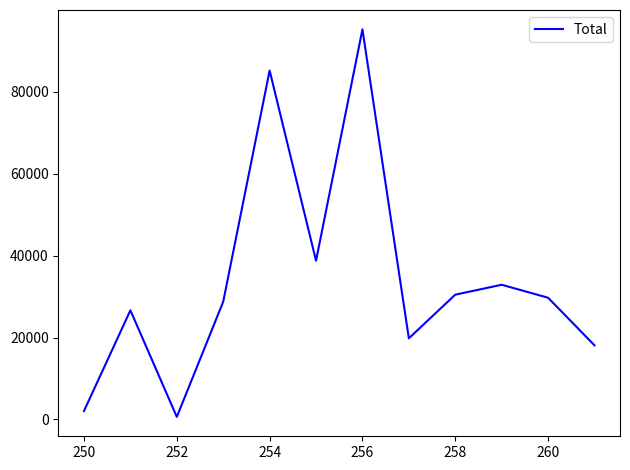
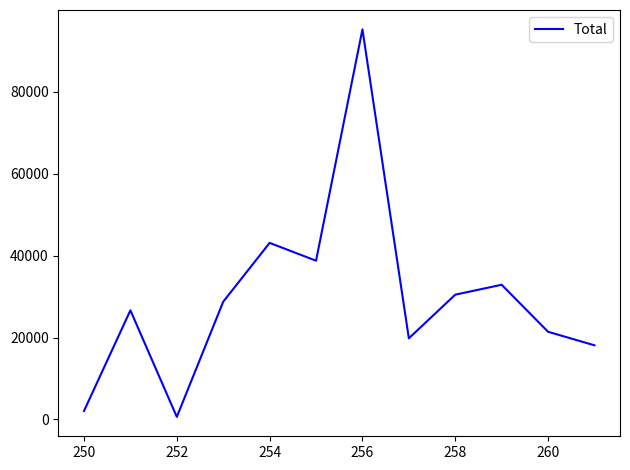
254: 85000 -> 43000
260: 30000 -> 21000
